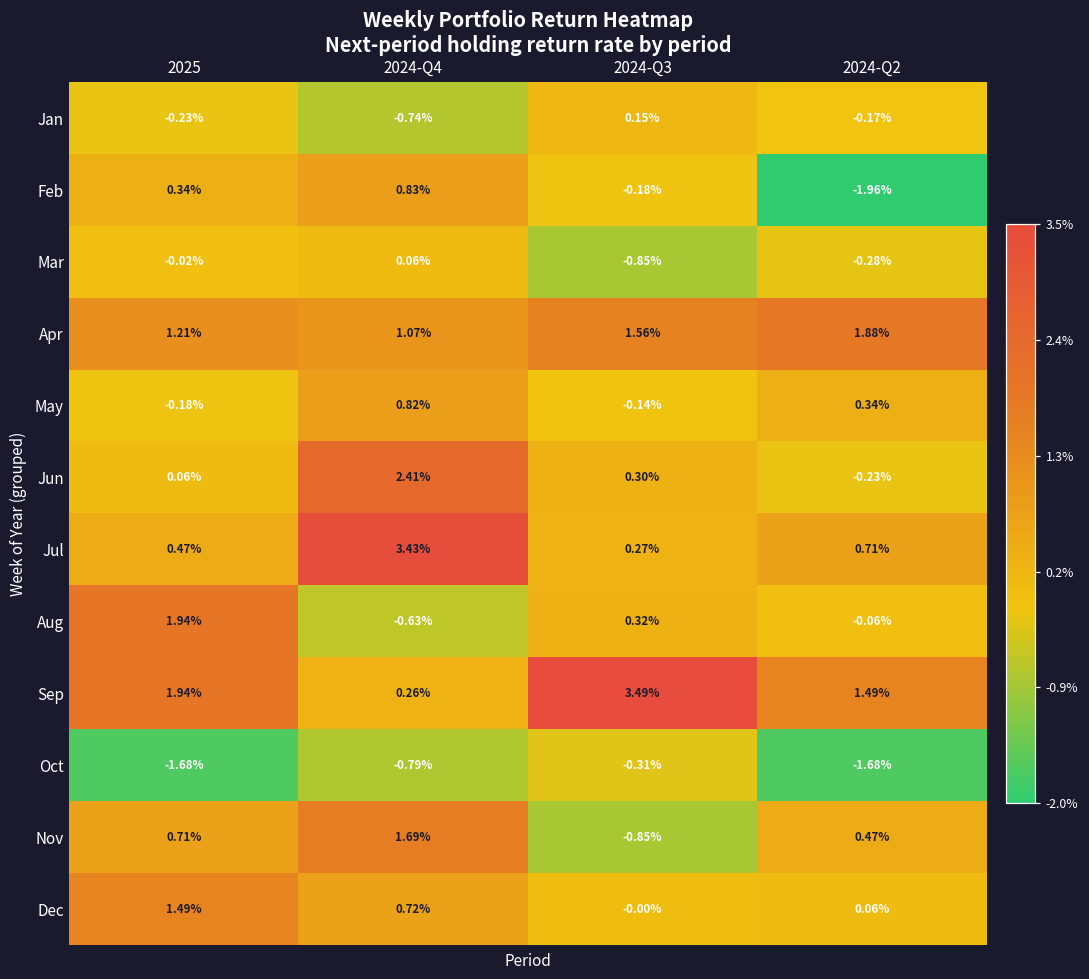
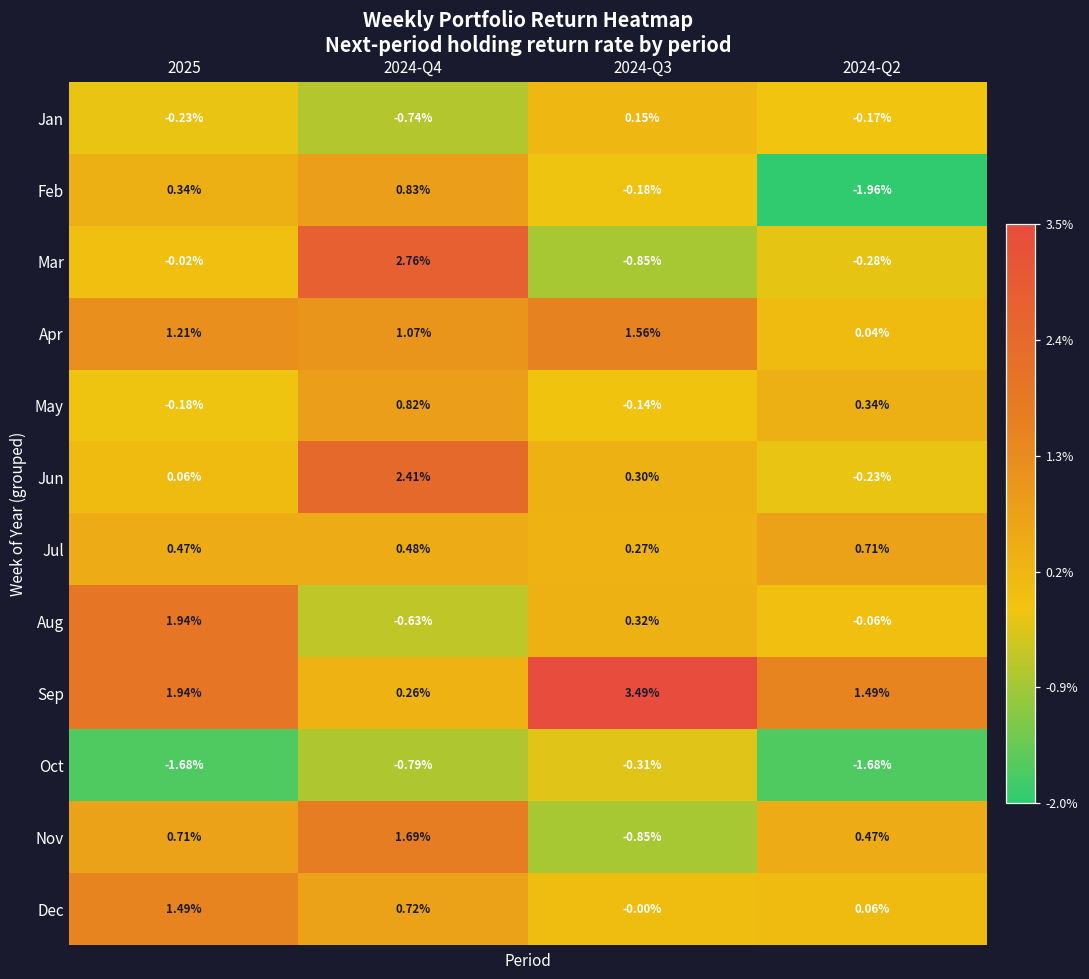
Mar, 2024-Q4: 0.06% -> 2.76%
Apr, 2024-Q2: 1.88% -> 0.04%
Jul, 2024-Q4: 3.43% -> 0.48%
